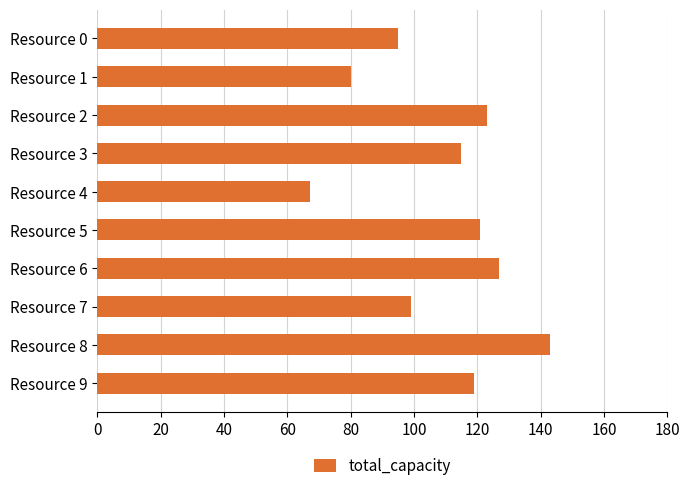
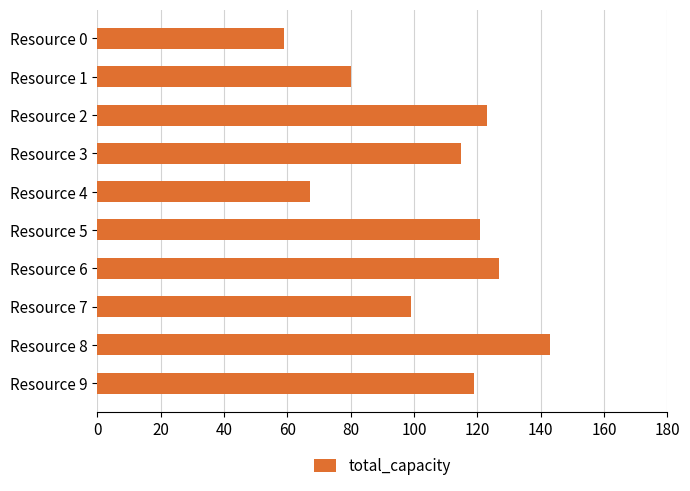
Resource 0: 95 -> 59
